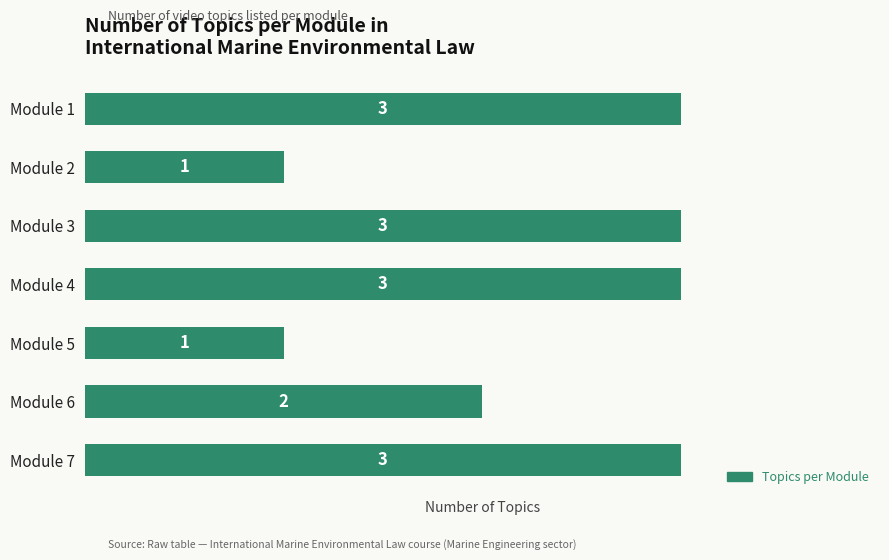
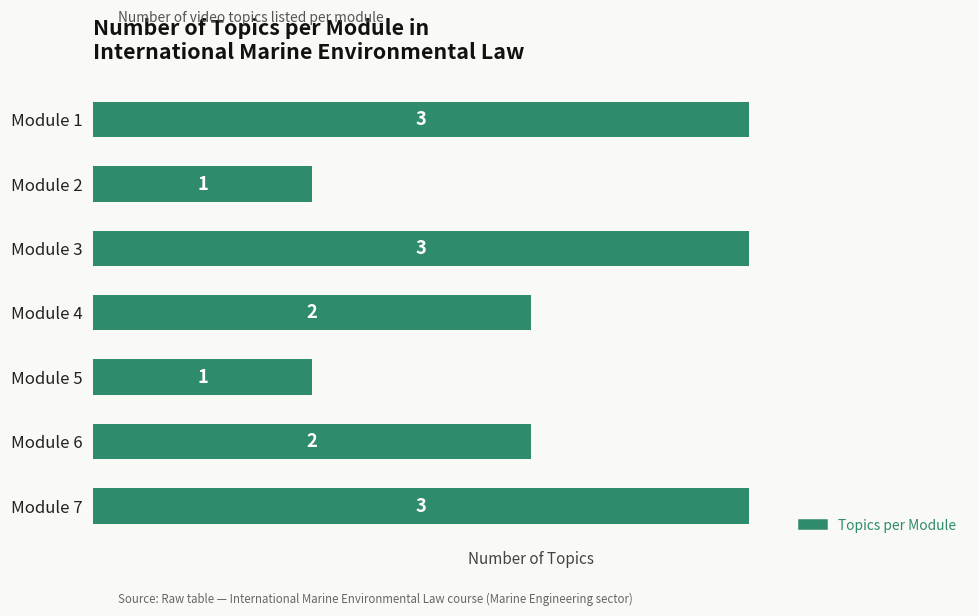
Module 4: 3 -> 2
